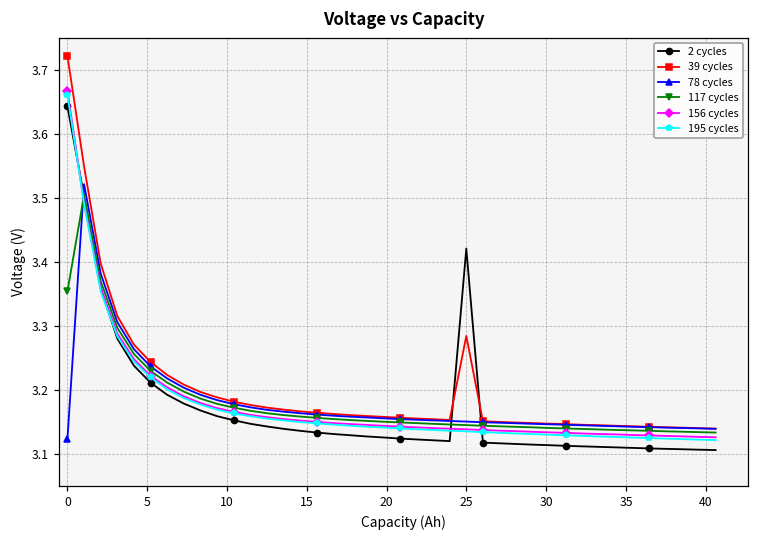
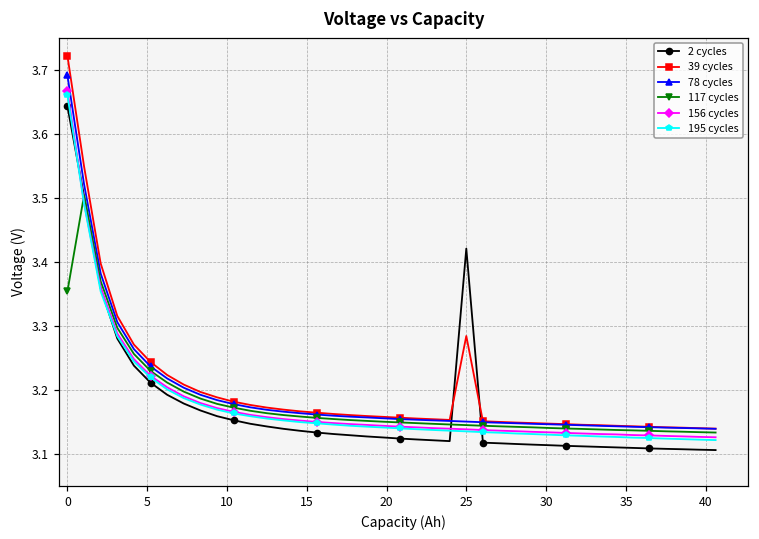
78 cycles, 0: 3.12 -> 3.69
